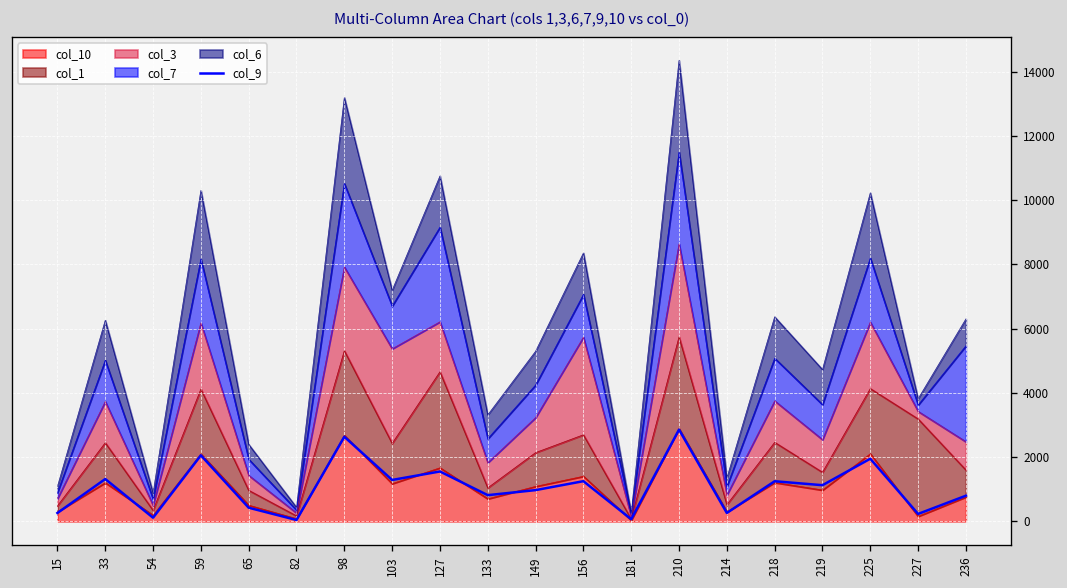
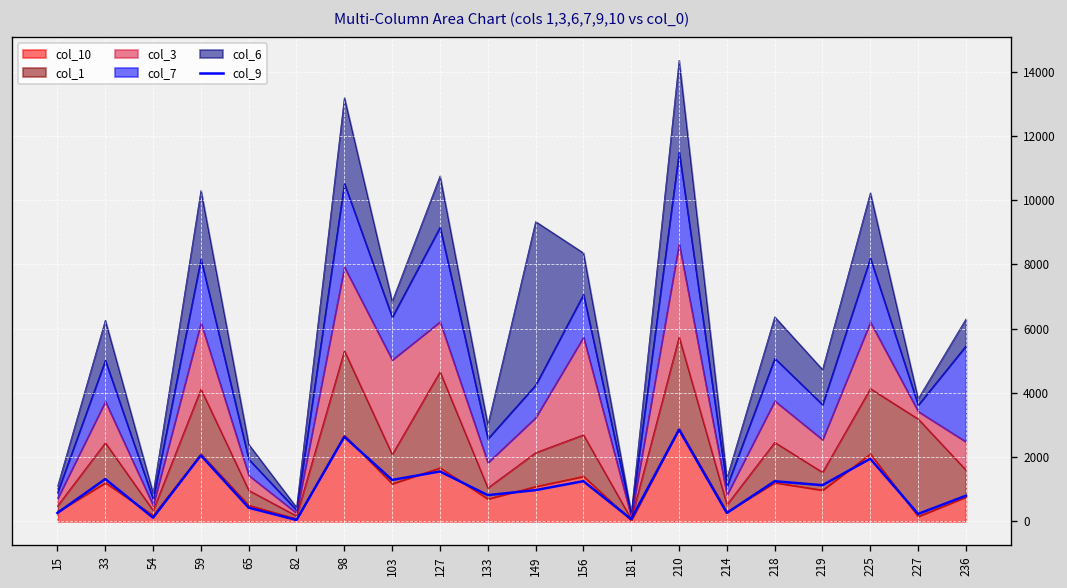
col_1, 103: 1300 -> 900
col_6, 133: 700 -> 400
col_6, 149: 1100 -> 5100
